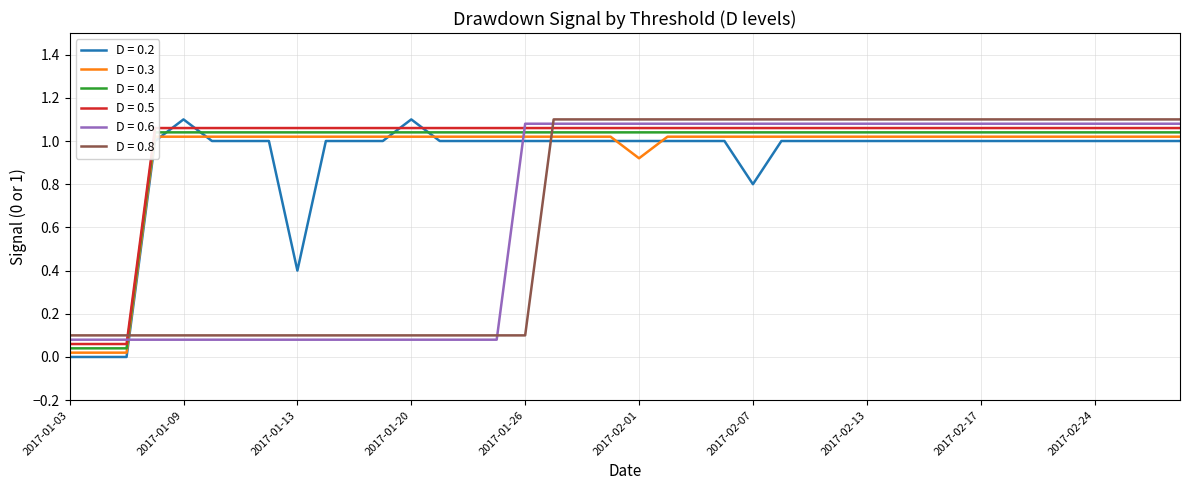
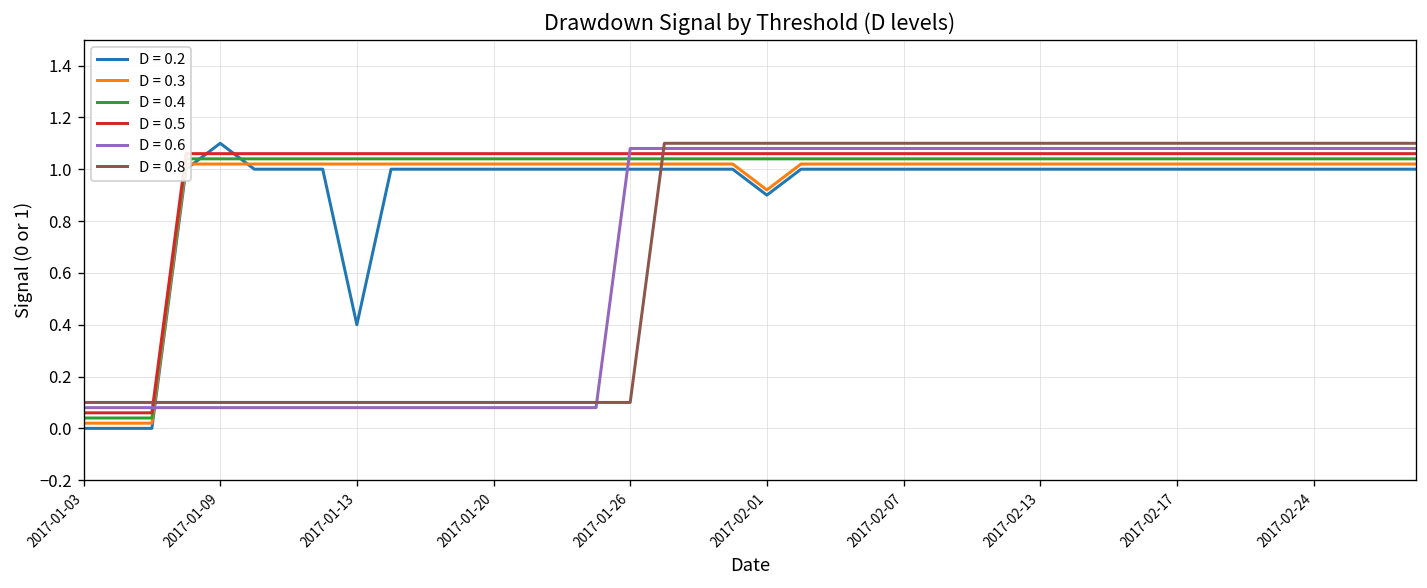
D = 0.2, 2017-01-20: 1.1 -> 1.0
D = 0.2, 2017-02-01: 1.0 -> 0.9
D = 0.2, 2017-02-07: 0.8 -> 1.0
